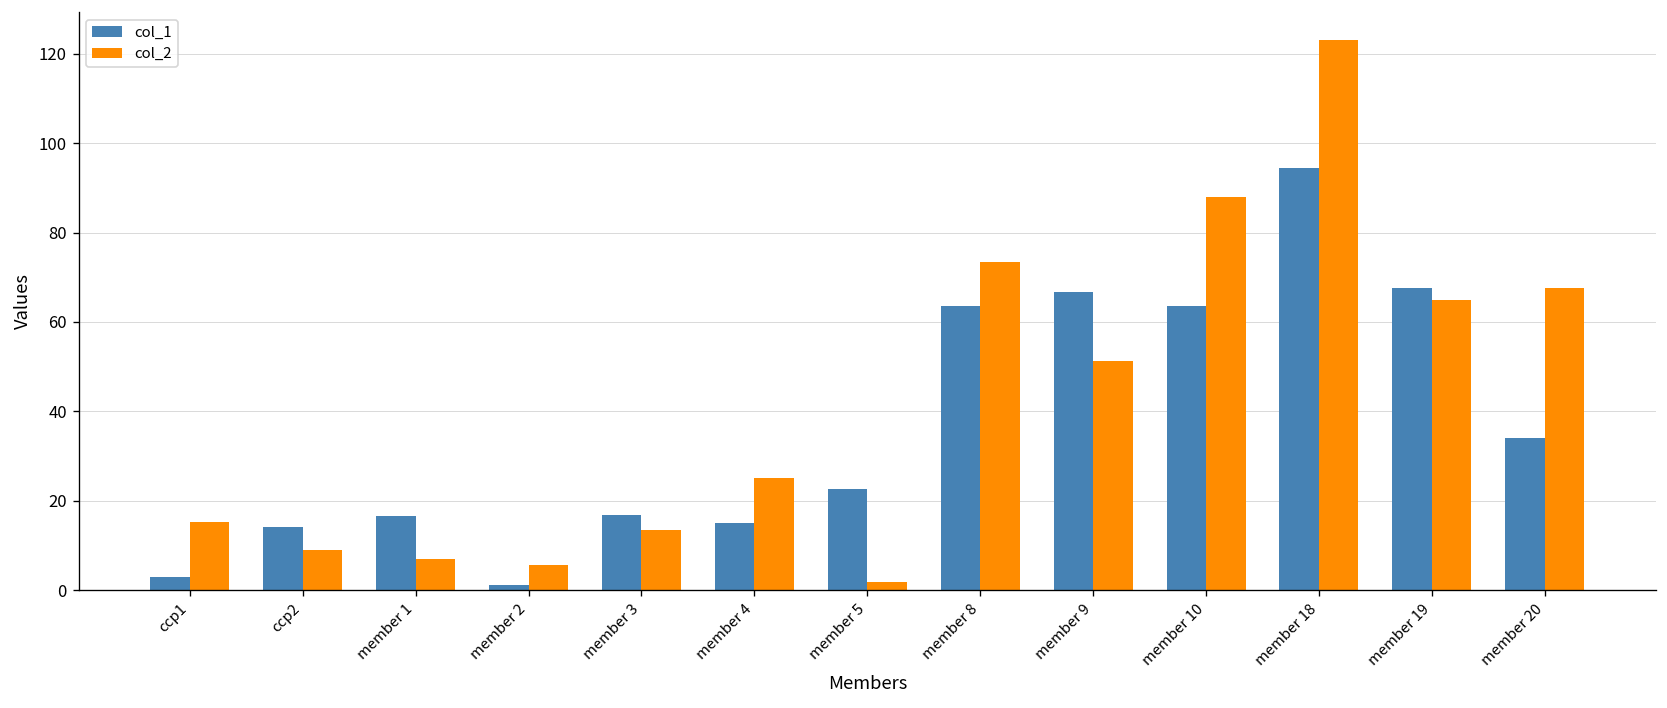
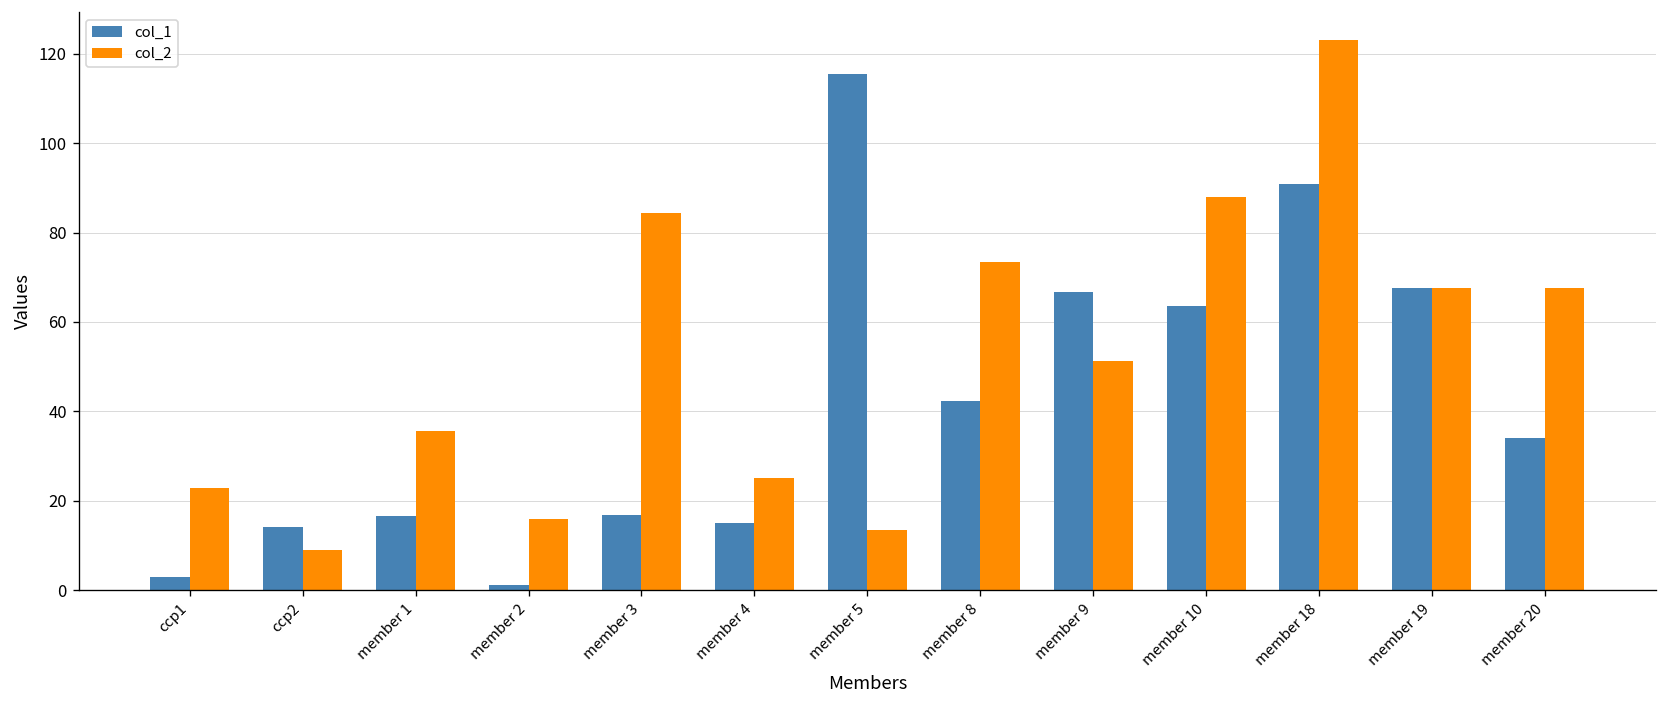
col_2, ccp1: 15 -> 23
col_2, member 1: 7 -> 36
col_2, member 2: 6 -> 16
col_2, member 3: 13 -> 84
col_1, member 5: 23 -> 115
col_2, member 5: 2 -> 13
col_1, member 8: 64 -> 42
col_1, member 18: 94 -> 91
col_2, member 19: 65 -> 67
